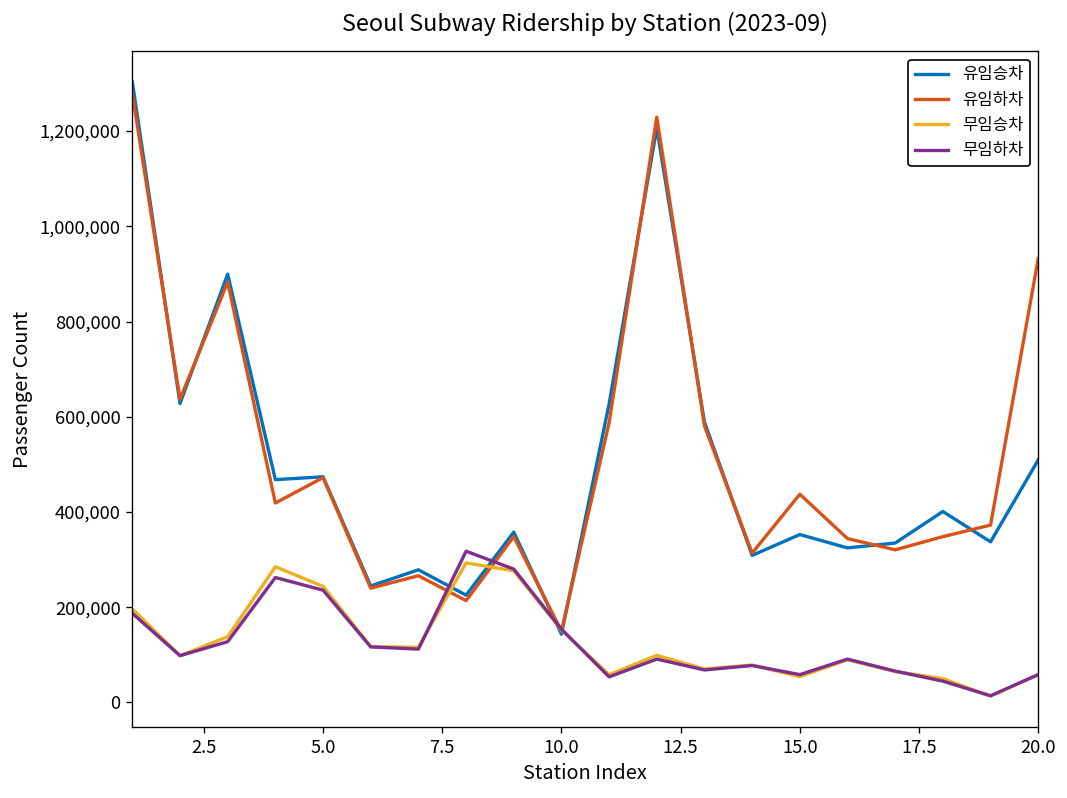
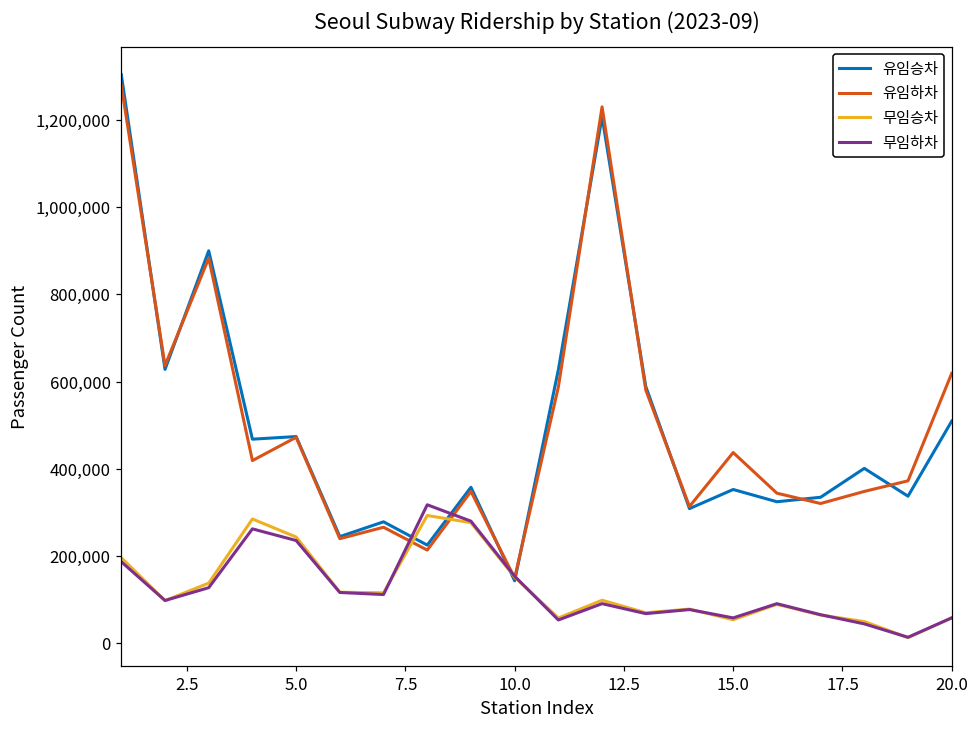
유임하차, 20.0: 930,000 -> 620,000
